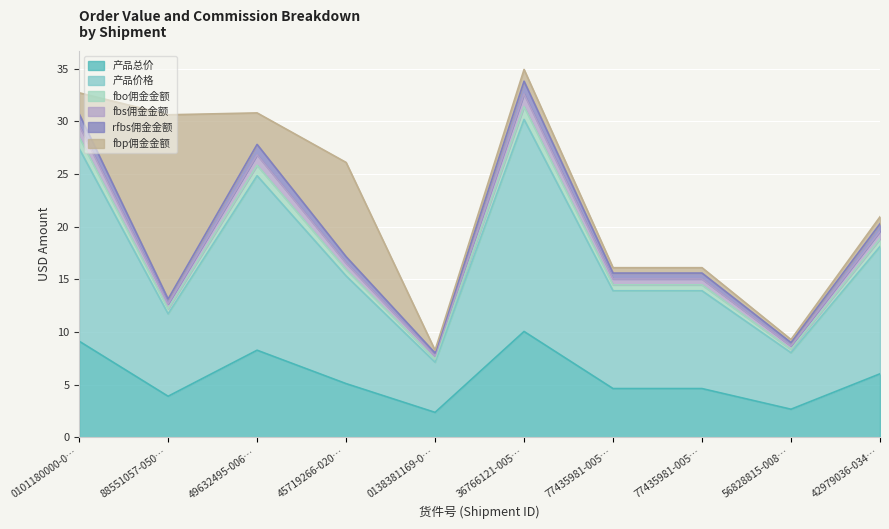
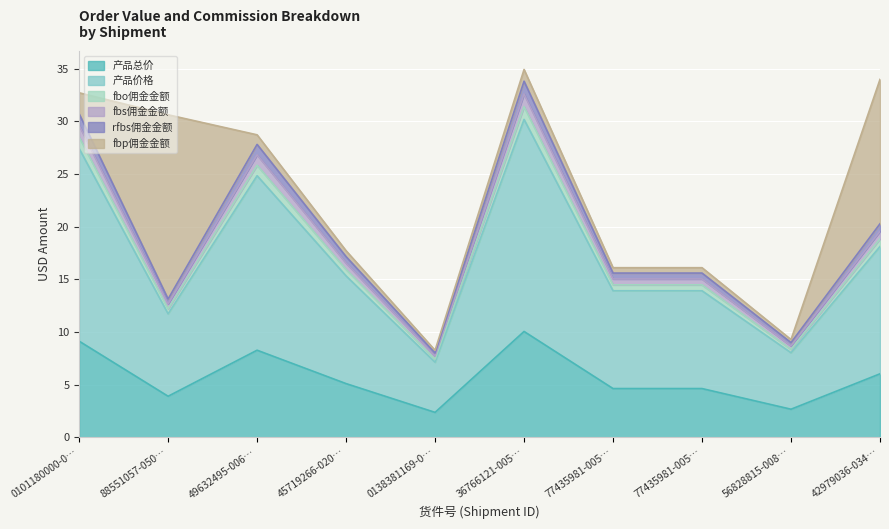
fbp佣金金额, 49632495-006…: 3.0 -> 0.9
fbp佣金金额, 45719266-020…: 8.9 -> 0.6
fbp佣金金额, 42979036-034…: 0.7 -> 13.7
